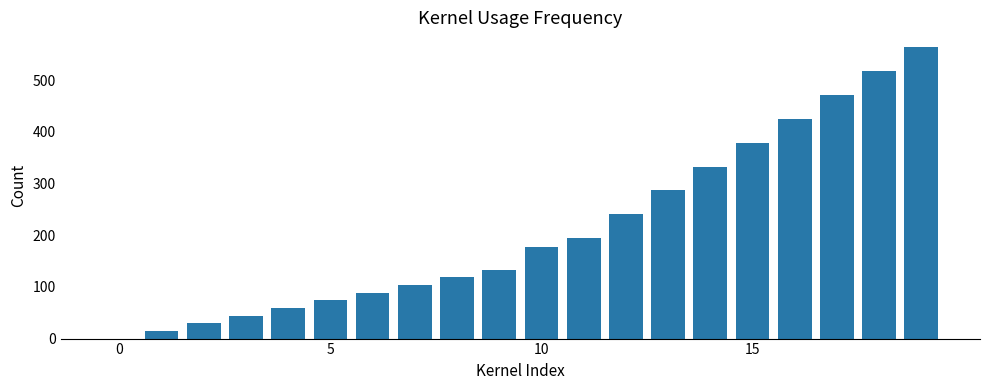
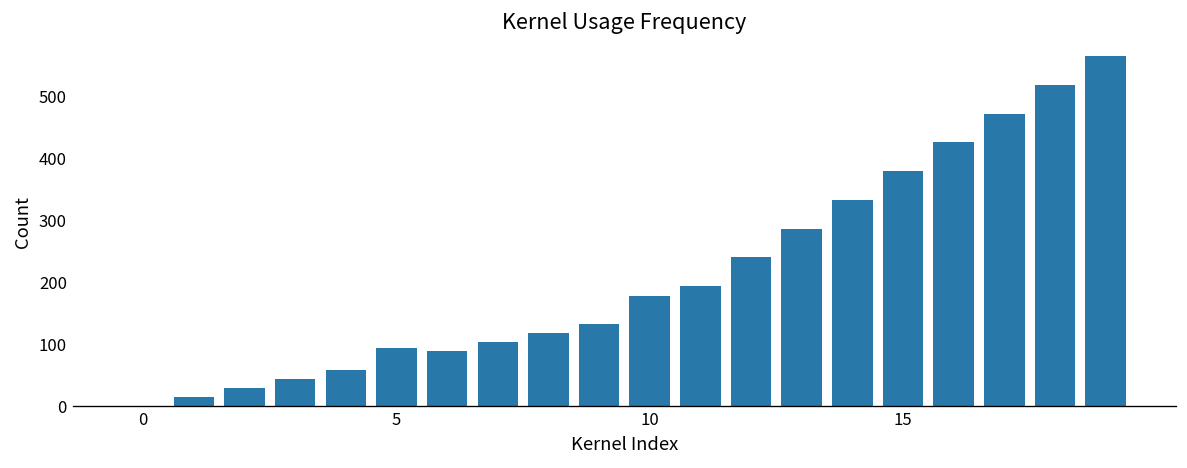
5: 70 -> 90
